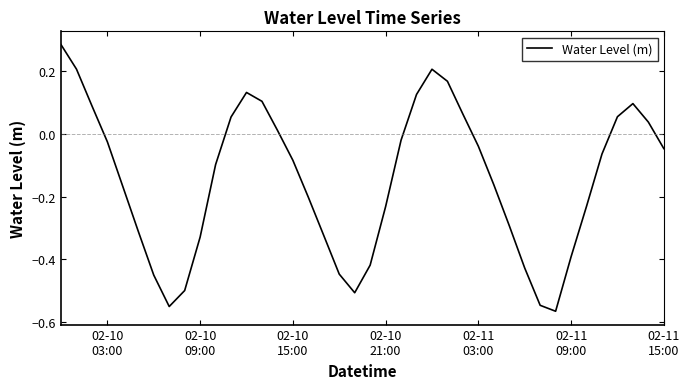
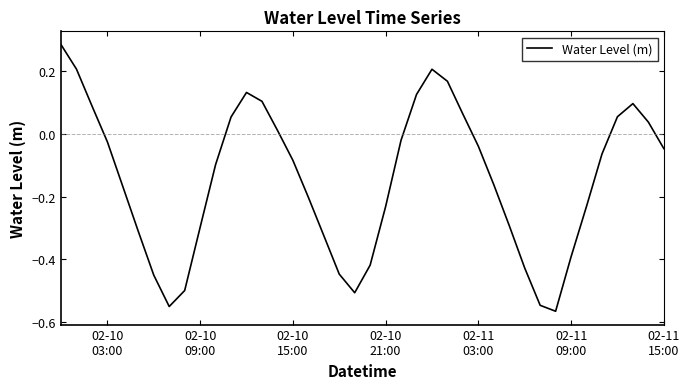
02-10 09:00: -0.33 -> -0.30
